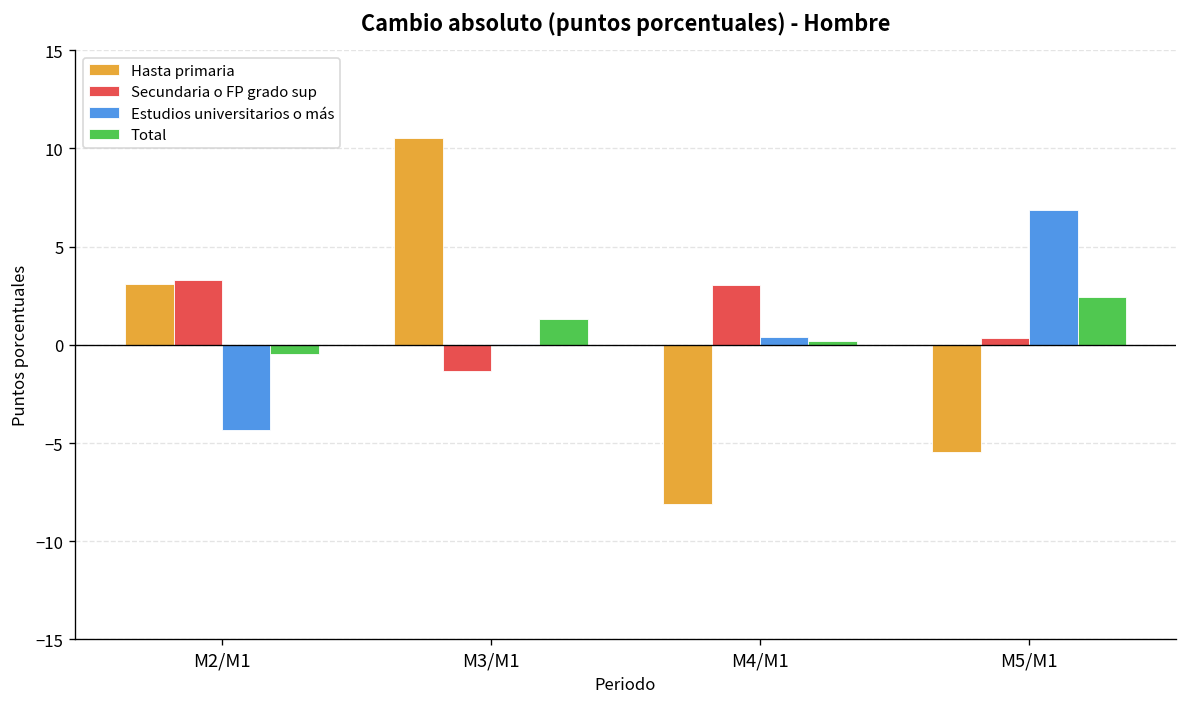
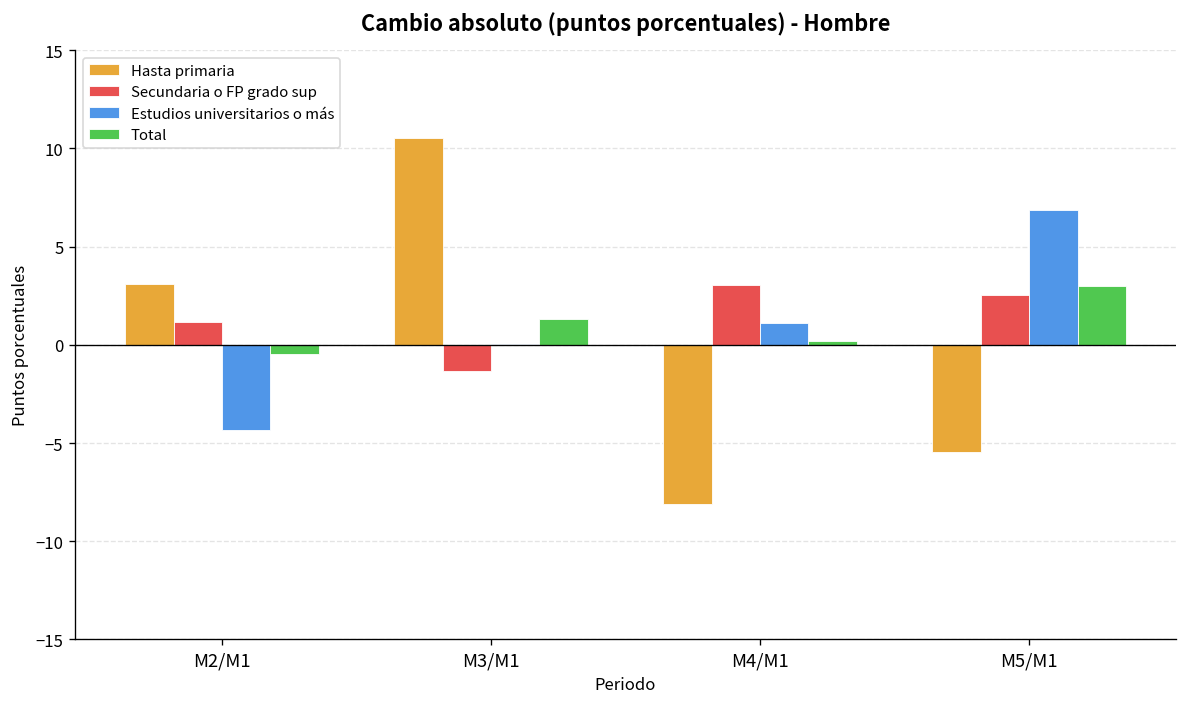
Secundaria o FP grado sup, M2/M1: 3.3 -> 1.1
Estudios universitarios o más, M4/M1: 0.4 -> 1.1
Secundaria o FP grado sup, M5/M1: 0.3 -> 2.6
Total, M5/M1: 2.4 -> 3.0
